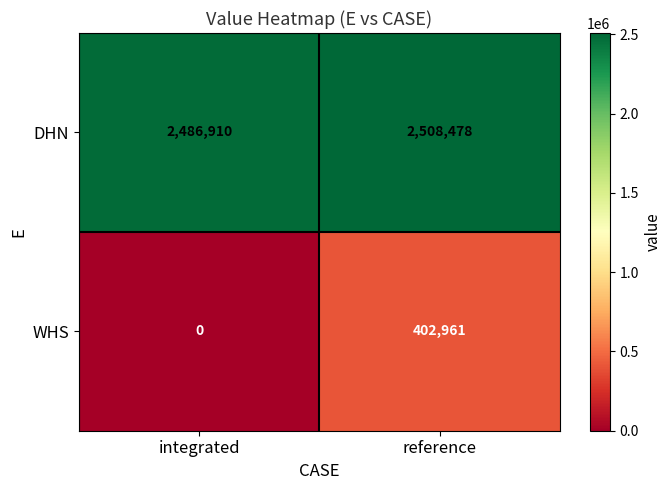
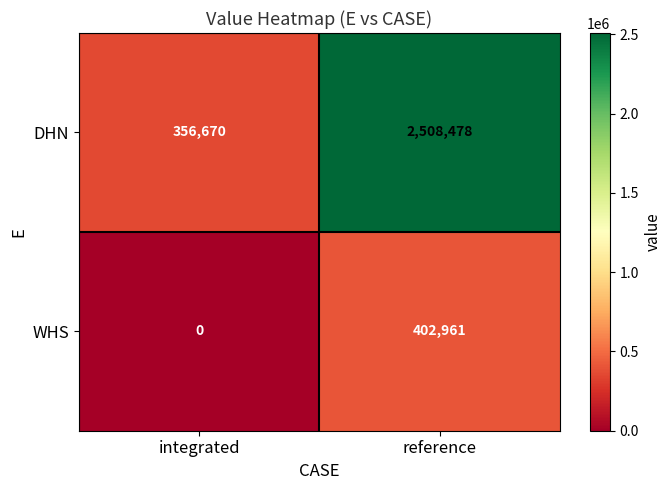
DHN, integrated: 2,486,910 -> 356,670
